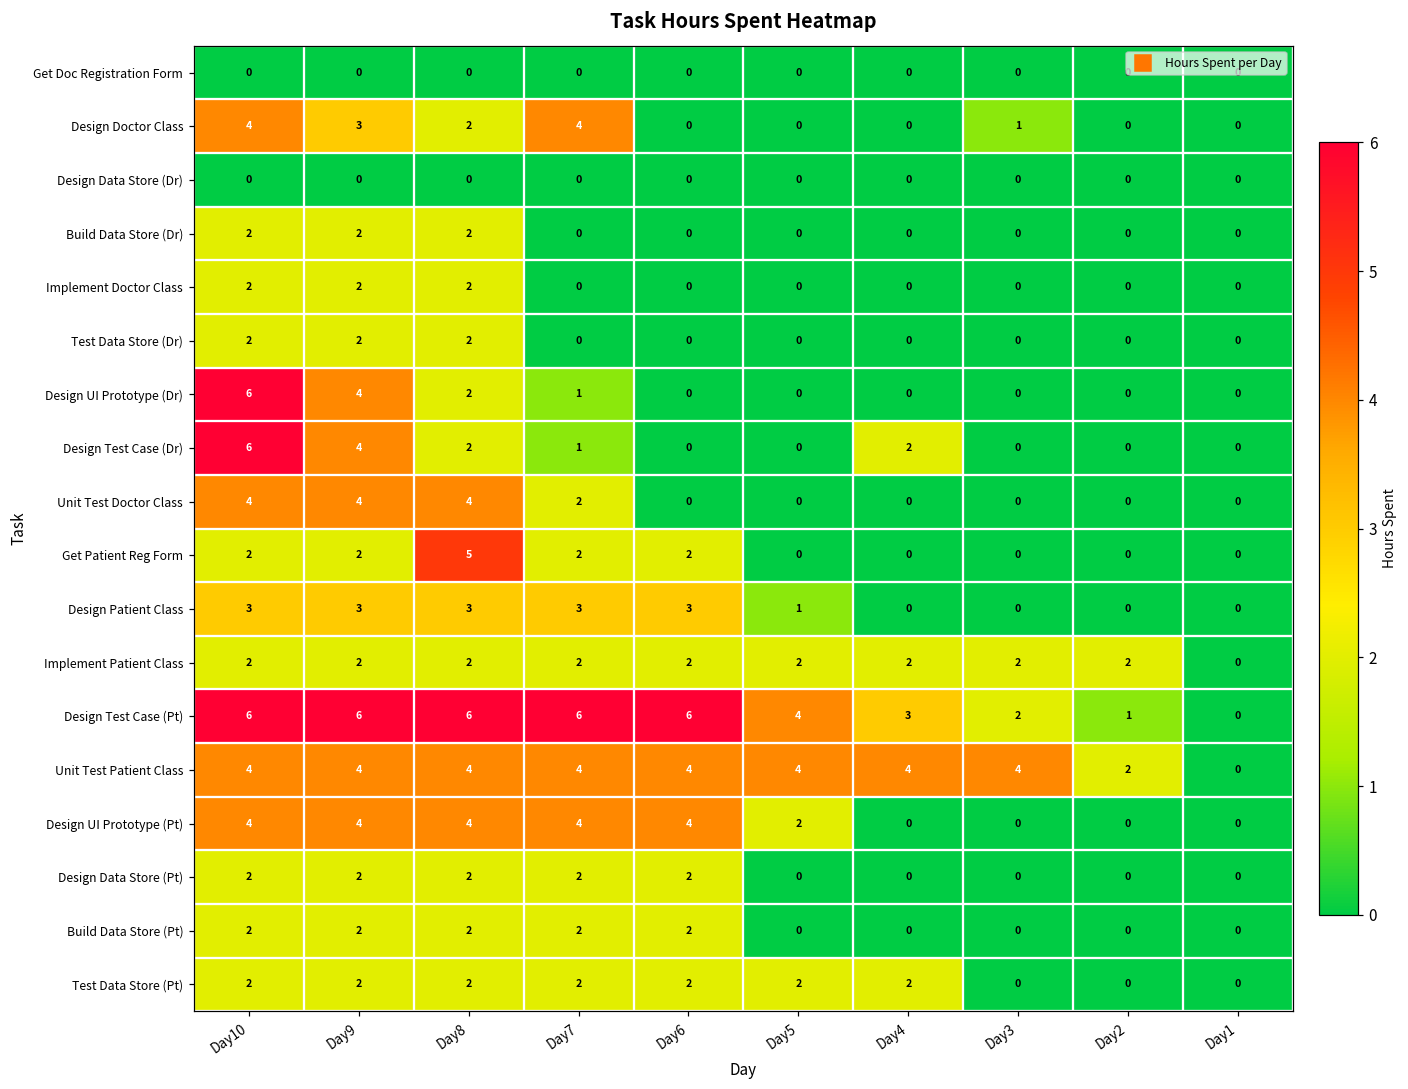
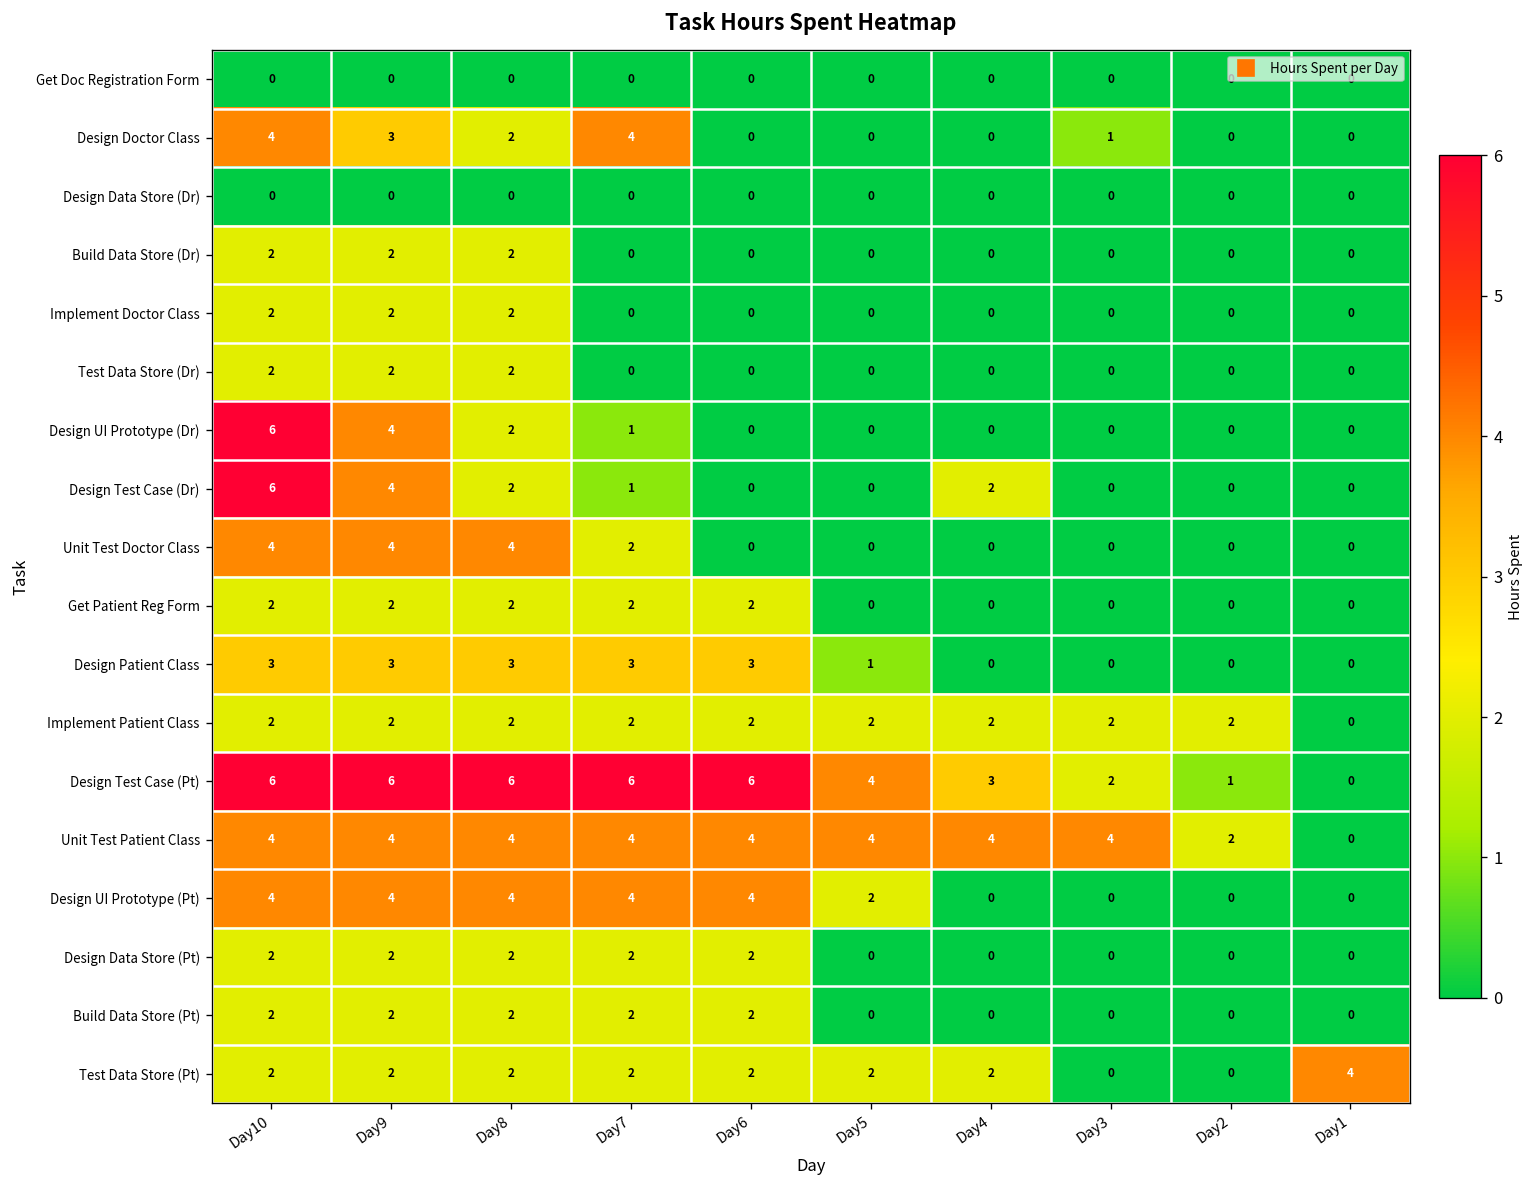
Get Patient Reg Form, Day8: 5 -> 2
Test Data Store (Pt), Day1: 0 -> 4
